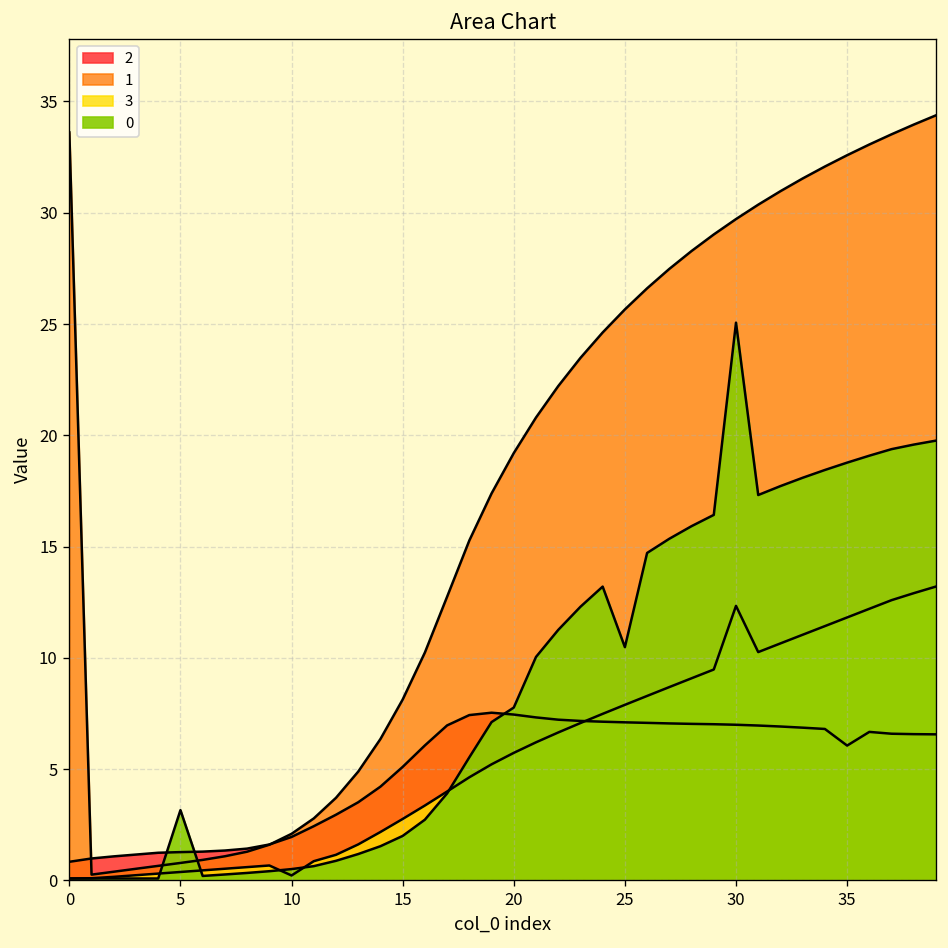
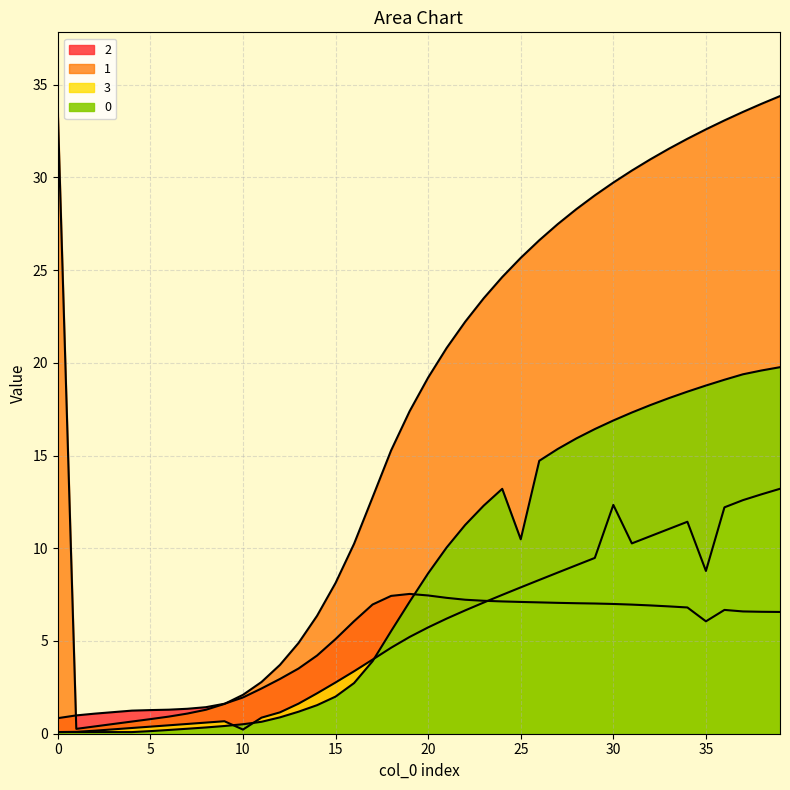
0, 5: 3.2 -> 0.1
0, 20: 7.8 -> 8.6
0, 30: 25.1 -> 16.9
3, 35: 11.8 -> 8.8
